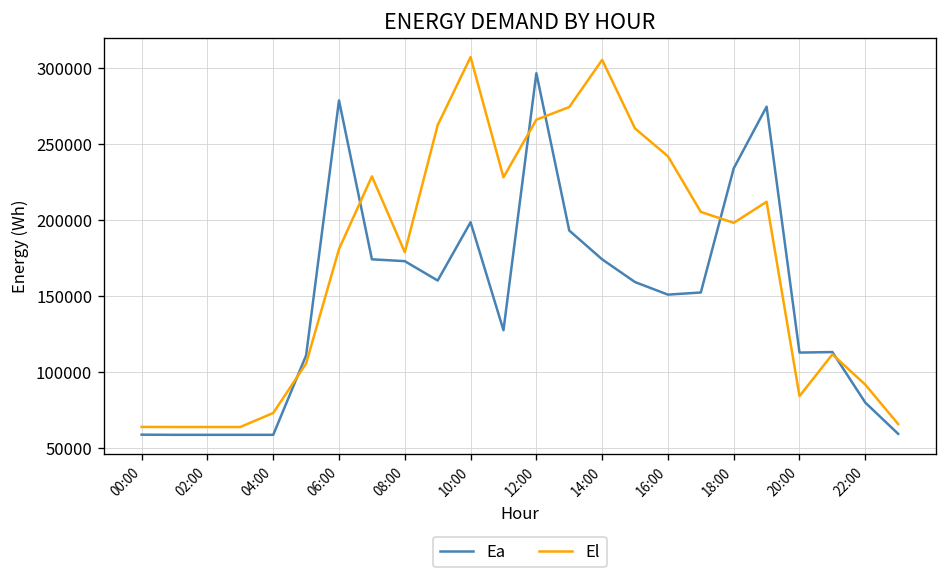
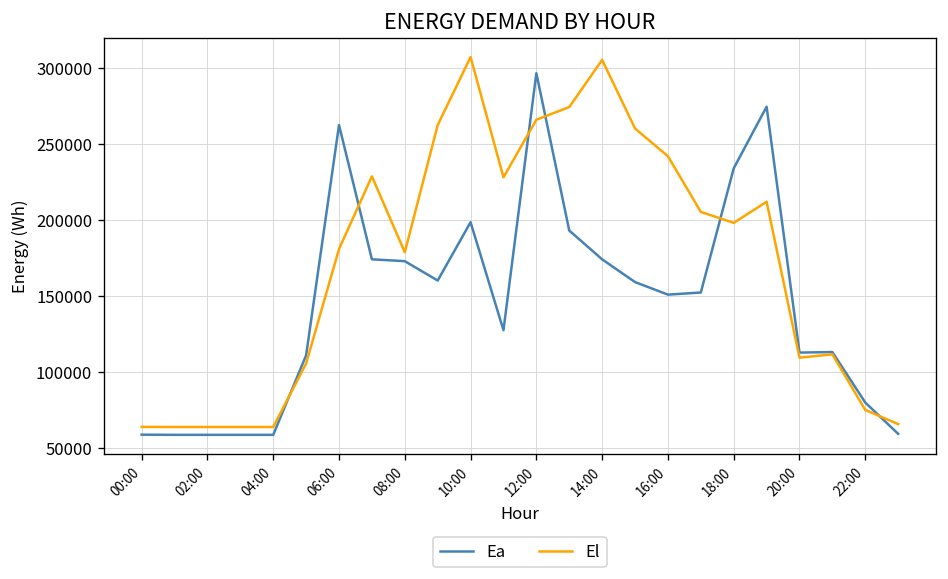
El, 04:00: 73000 -> 64000
Ea, 06:00: 279000 -> 263000
El, 20:00: 84000 -> 110000
El, 22:00: 92000 -> 75000
